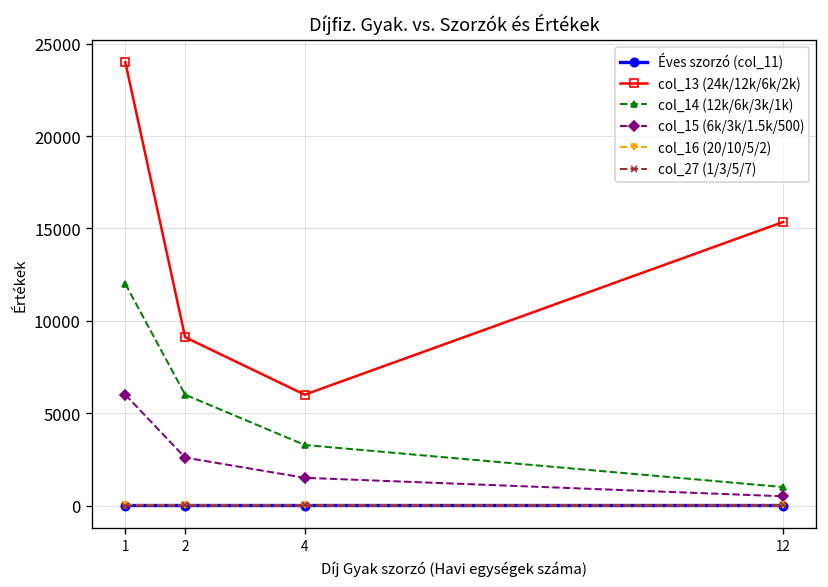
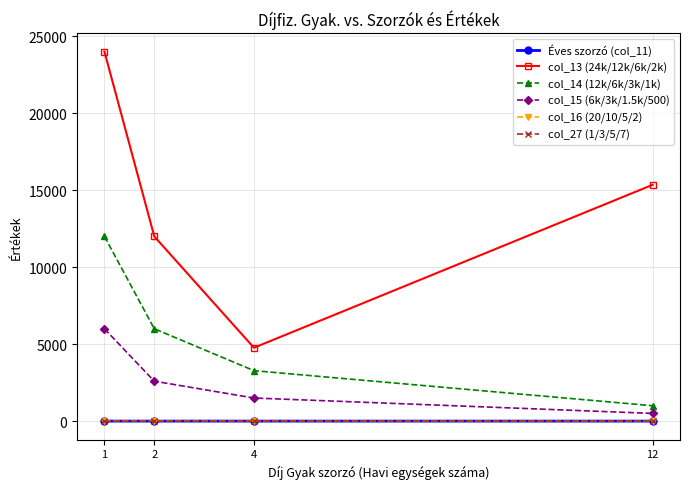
col_13 (24k/12k/6k/2k), 2: 9100 -> 12000
col_13 (24k/12k/6k/2k), 4: 6000 -> 4800
